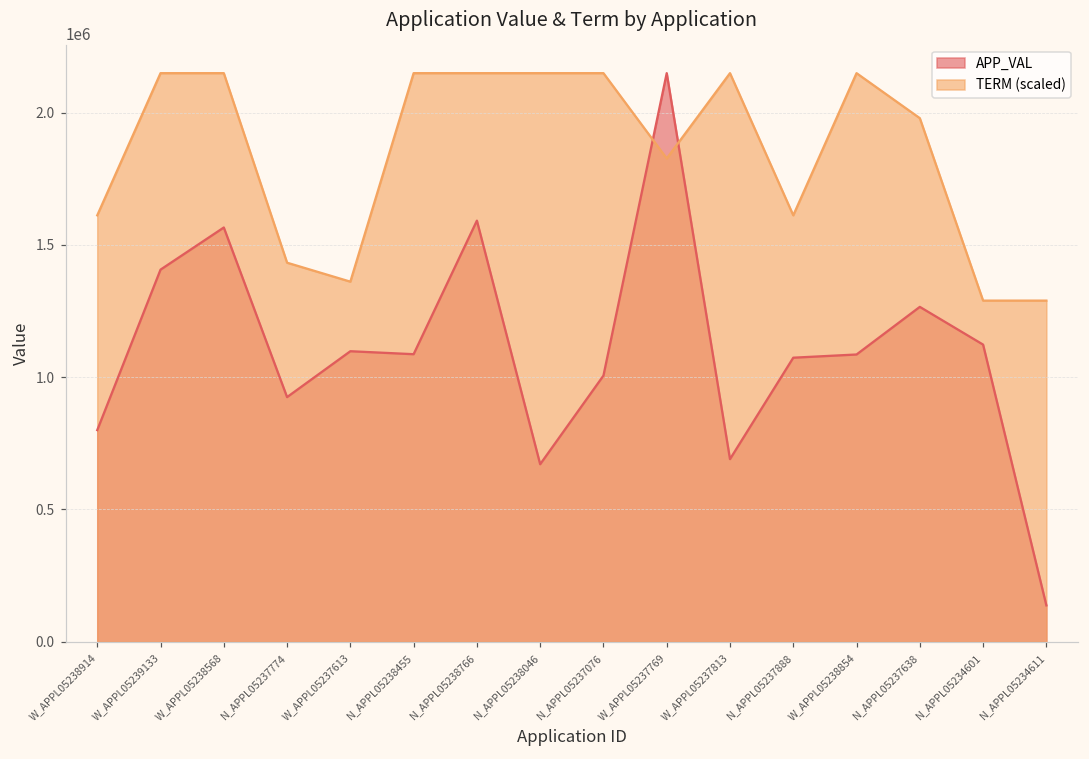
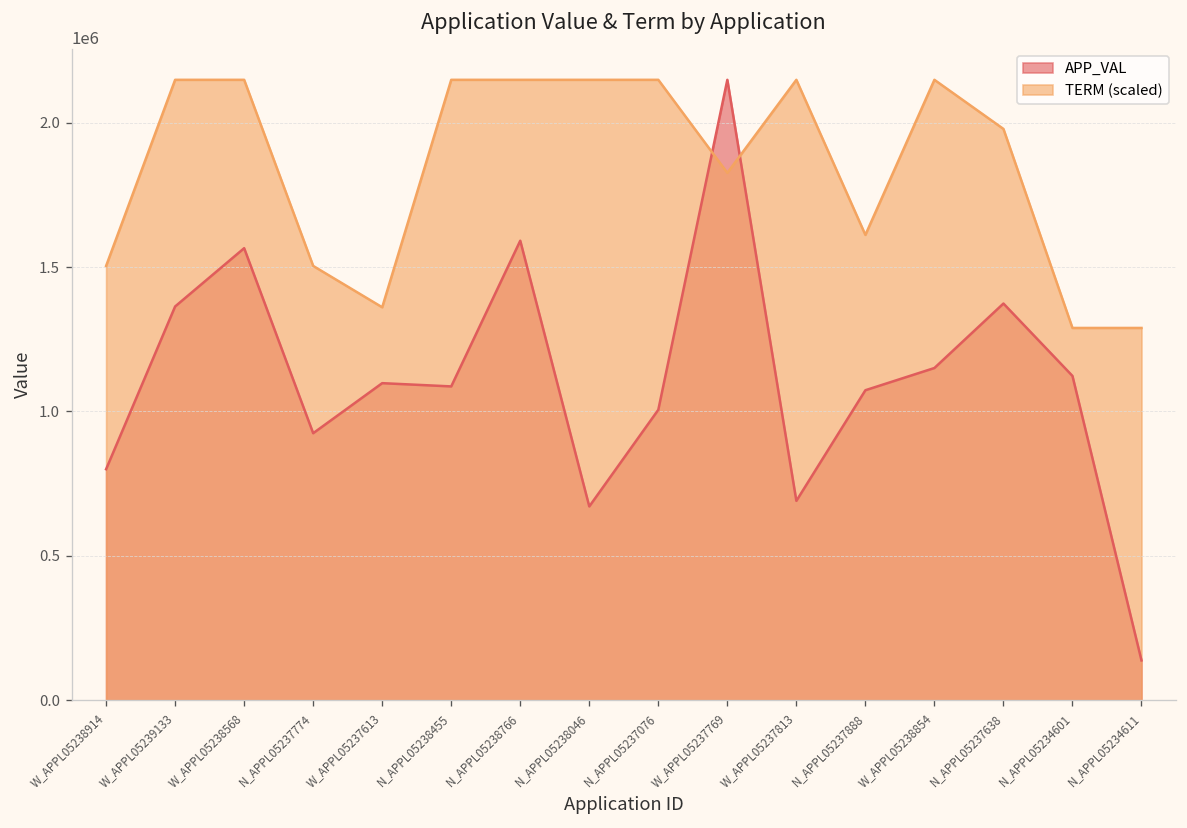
TERM (scaled), W_APPL05238914: 1610000 -> 1500000
APP_VAL, W_APPL05239133: 1410000 -> 1360000
TERM (scaled), N_APPL05237774: 1430000 -> 1500000
APP_VAL, W_APPL05238854: 1090000 -> 1150000
APP_VAL, N_APPL05237638: 1270000 -> 1370000
